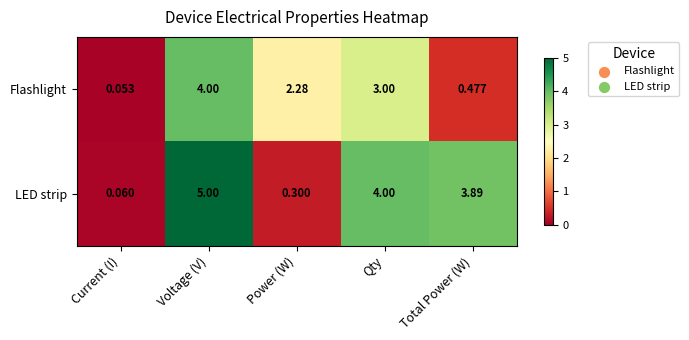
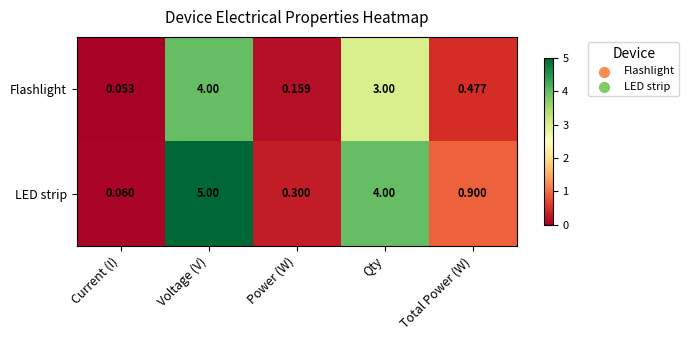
Flashlight, Power (W): 2.28 -> 0.159
LED strip, Total Power (W): 3.89 -> 0.900
